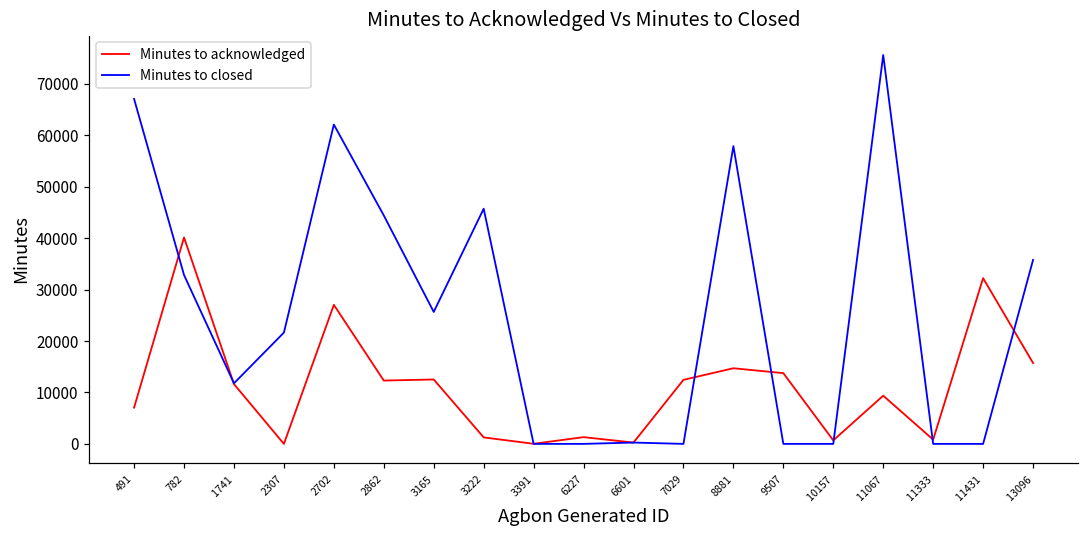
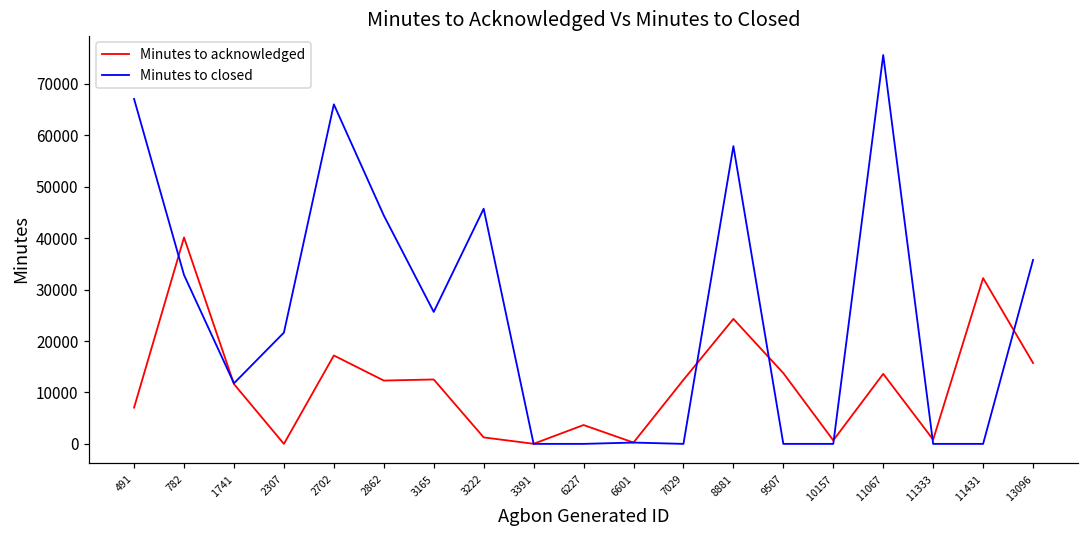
Minutes to acknowledged, 2702: 27000 -> 17000
Minutes to closed, 2702: 62000 -> 66000
Minutes to acknowledged, 6227: 1000 -> 4000
Minutes to acknowledged, 8881: 15000 -> 24000
Minutes to acknowledged, 11067: 9000 -> 14000
